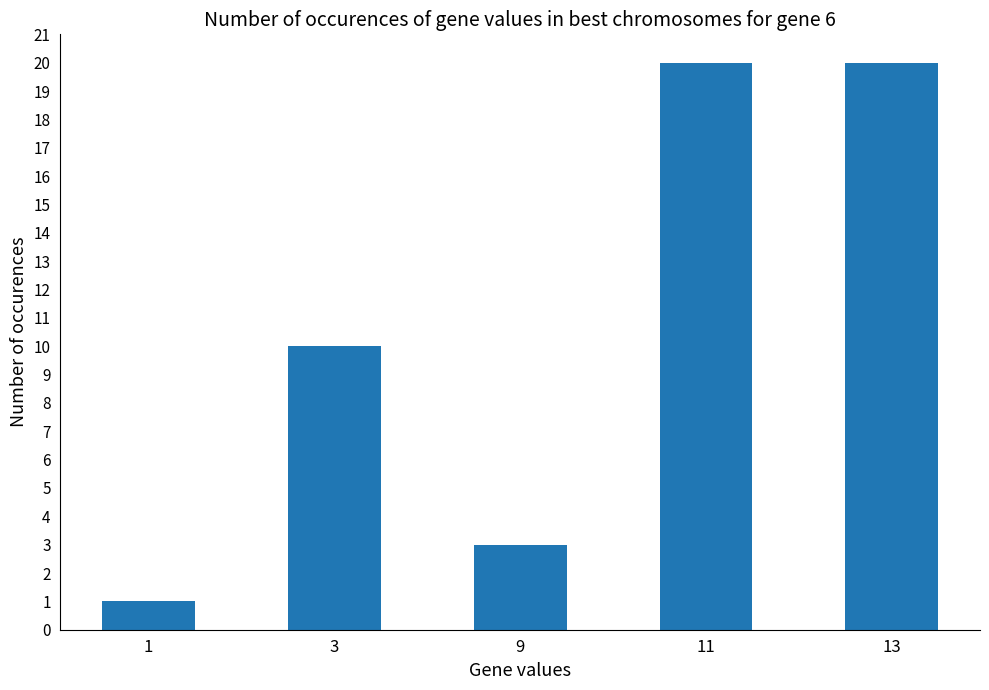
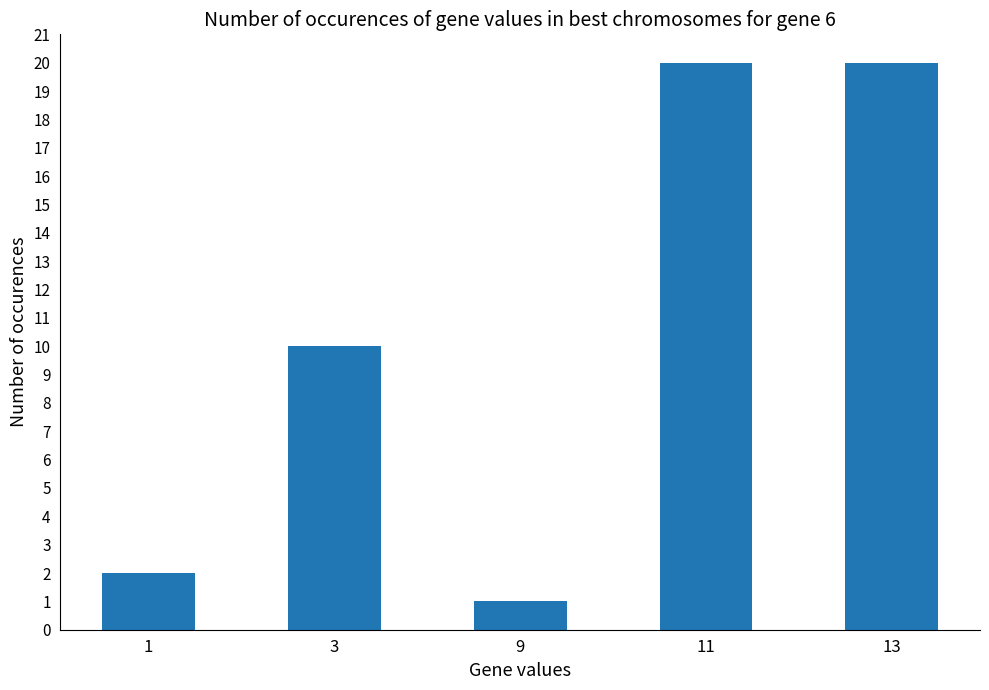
1: 1 -> 2
9: 3 -> 1
